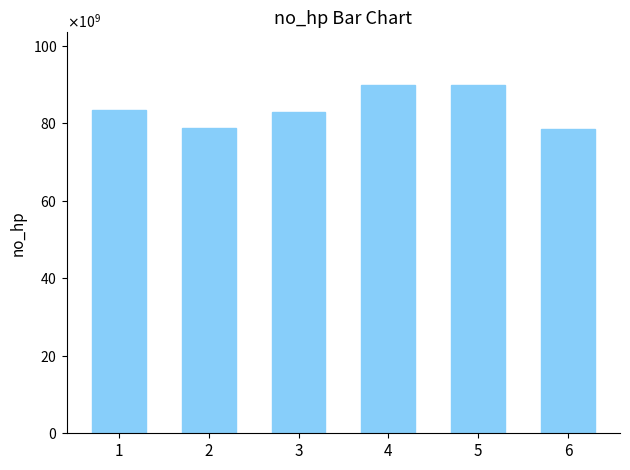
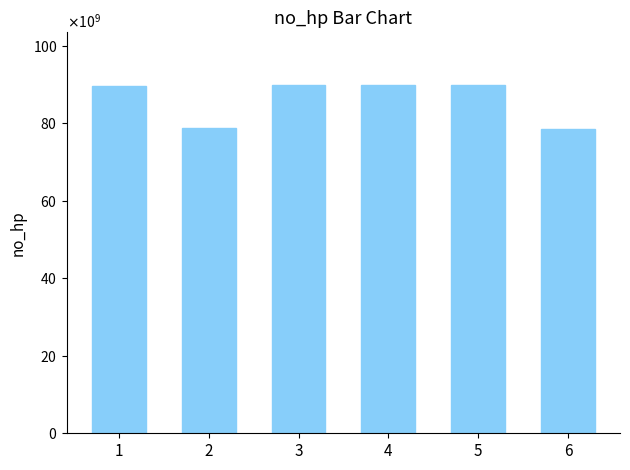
1: 83000000000 -> 90000000000
3: 83000000000 -> 90000000000
